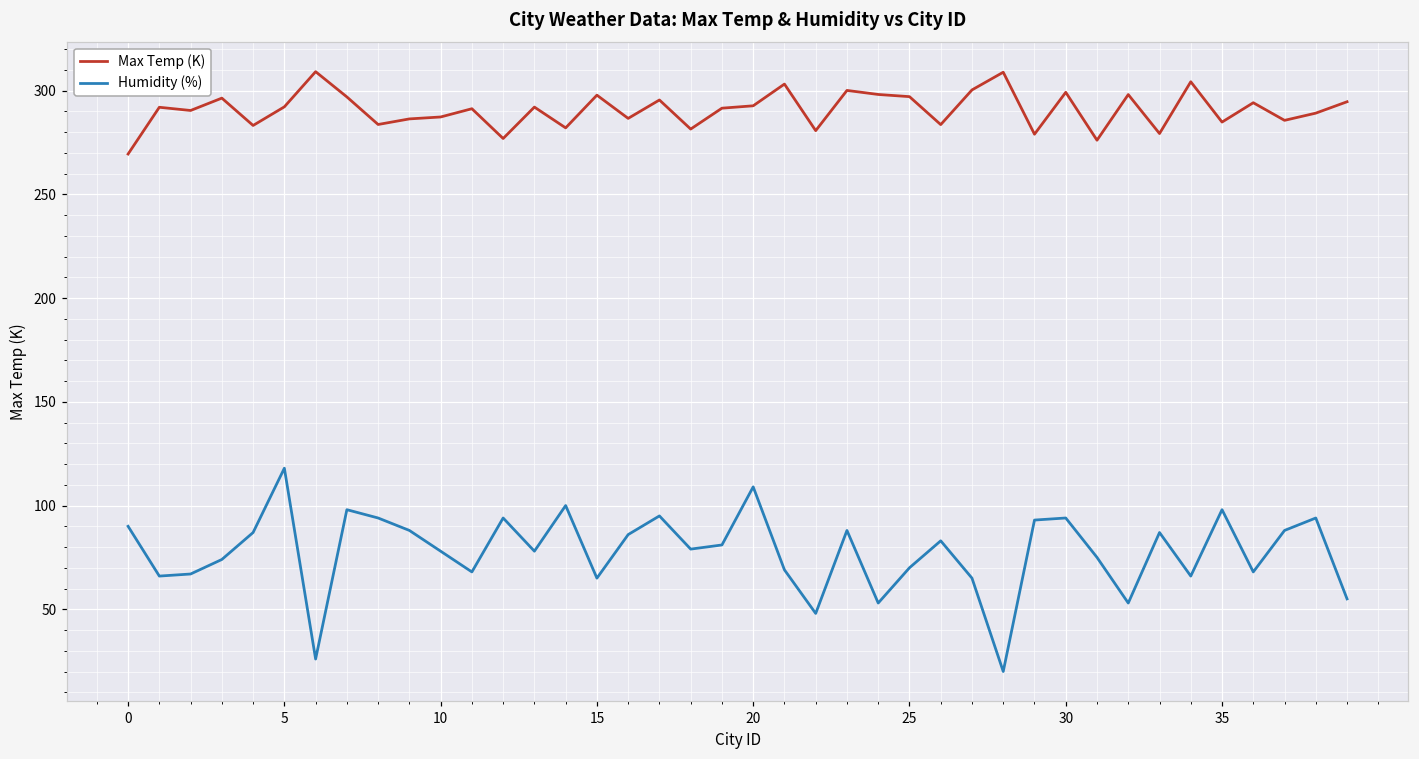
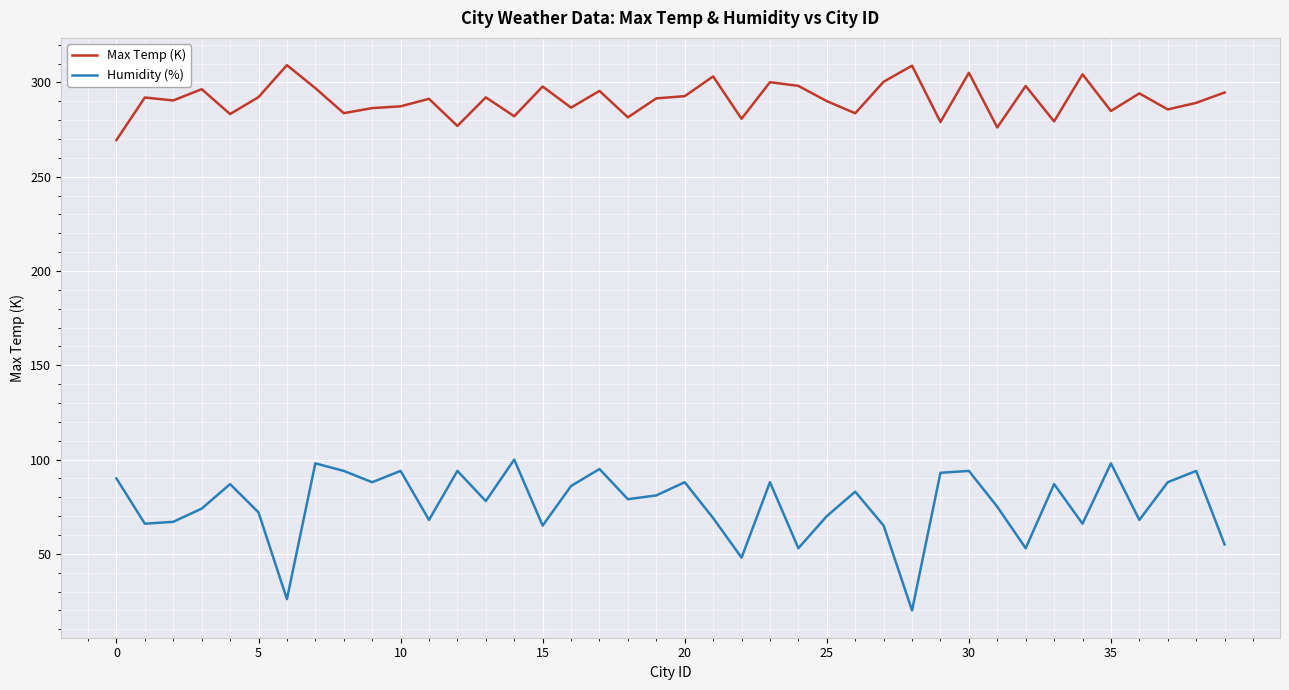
Humidity (%), 5: 118 -> 72
Humidity (%), 10: 78 -> 94
Humidity (%), 20: 109 -> 88
Max Temp (K), 25: 297 -> 290
Max Temp (K), 30: 299 -> 305
